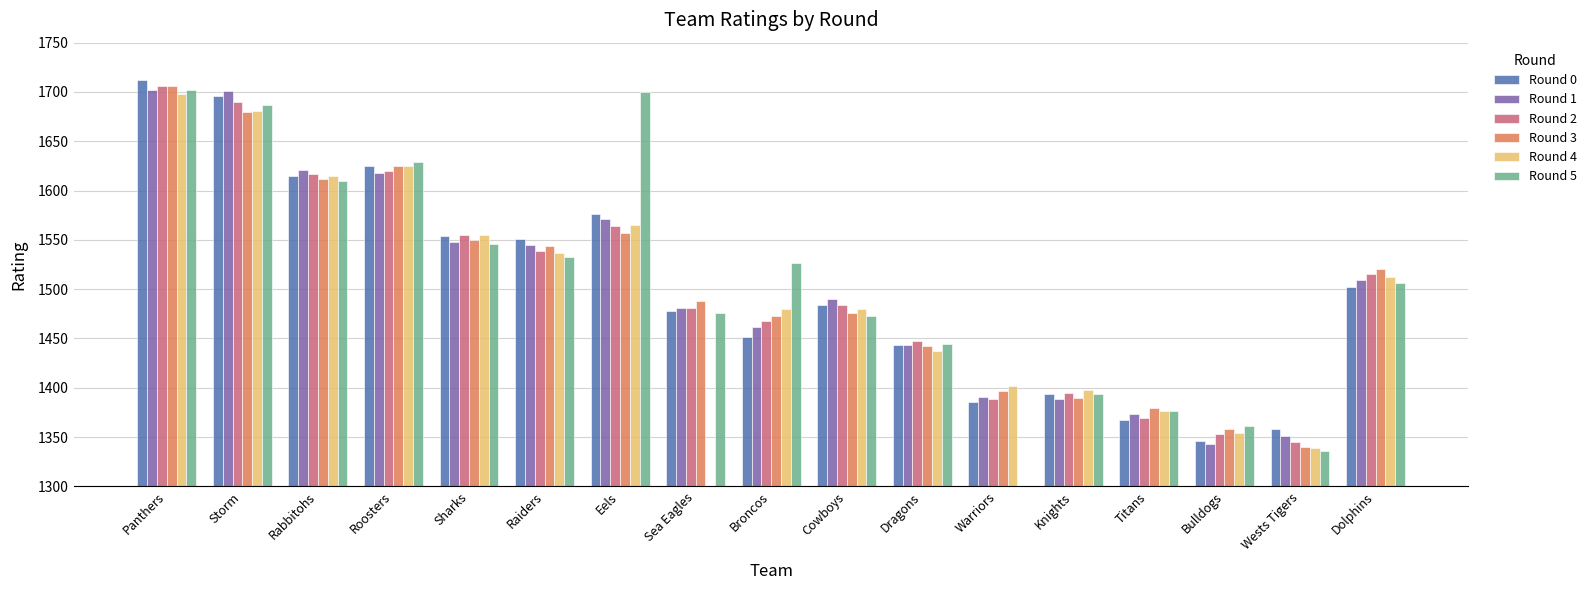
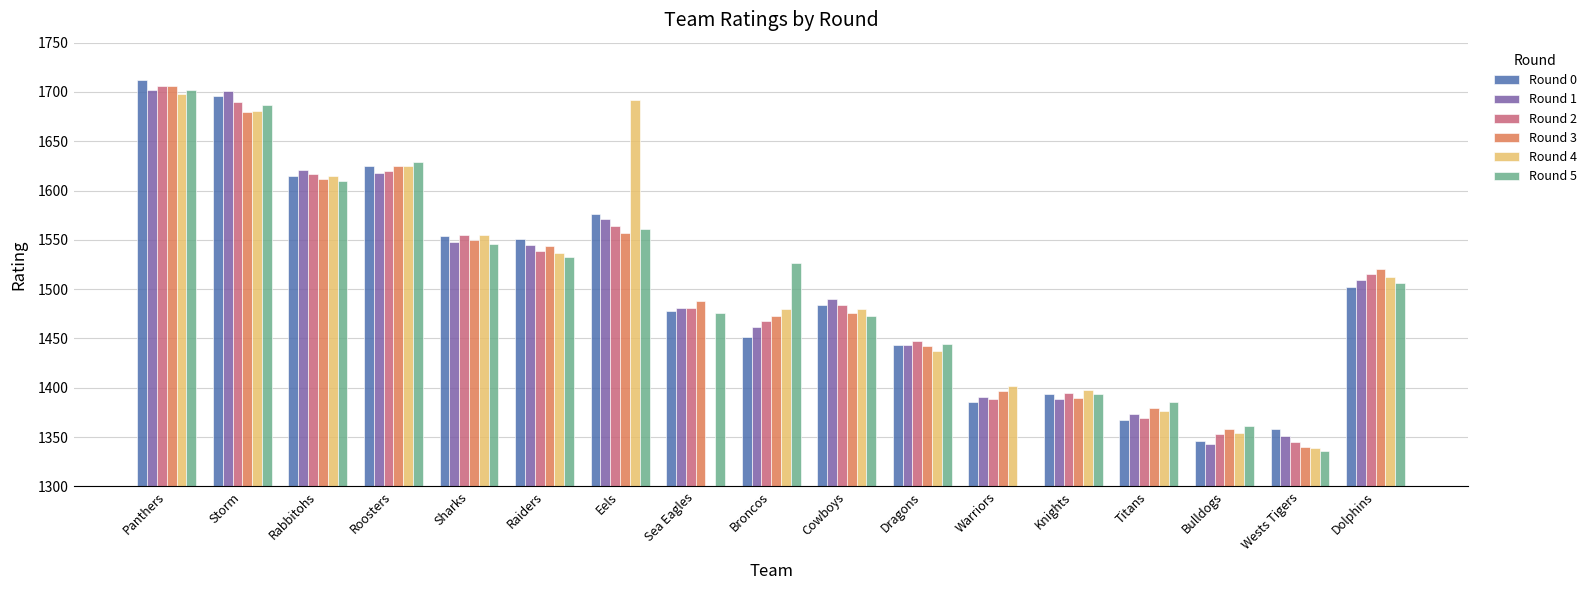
Round 4, Eels: 1560 -> 1690
Round 5, Eels: 1700 -> 1560
Round 5, Titans: 1380 -> 1390
